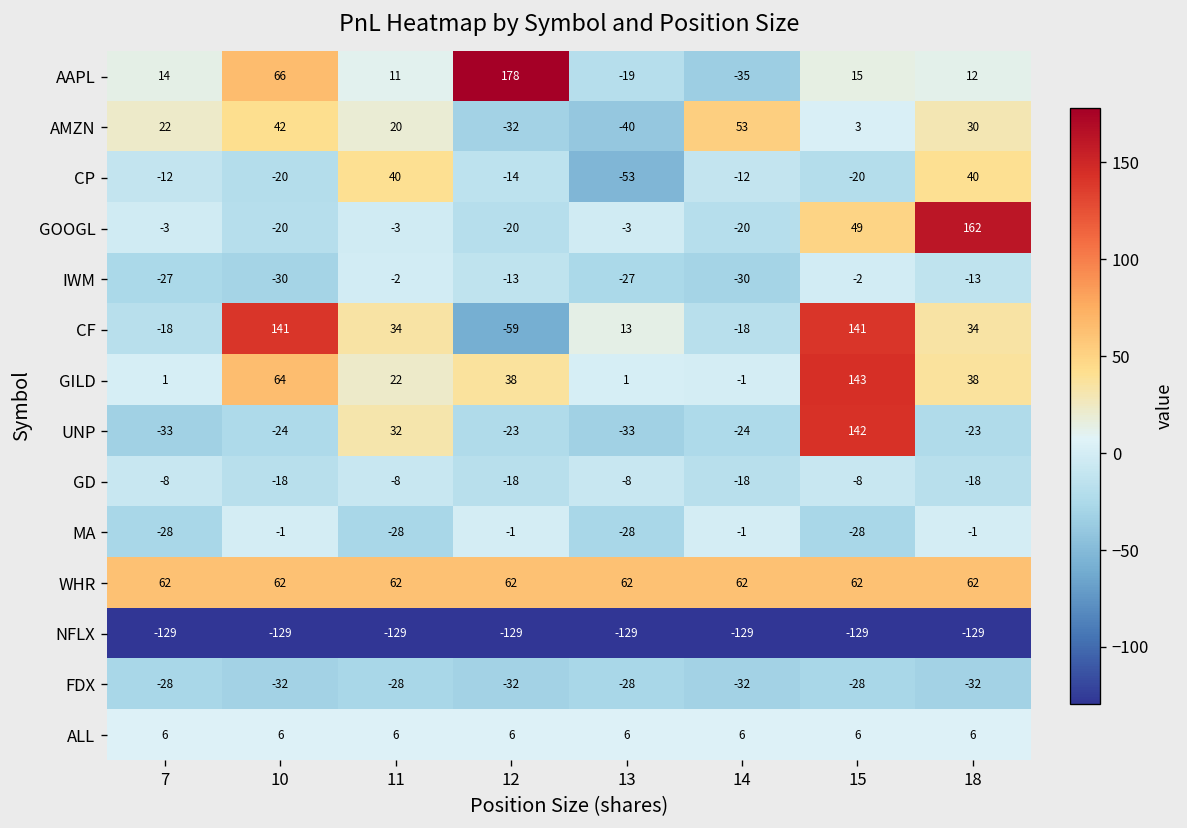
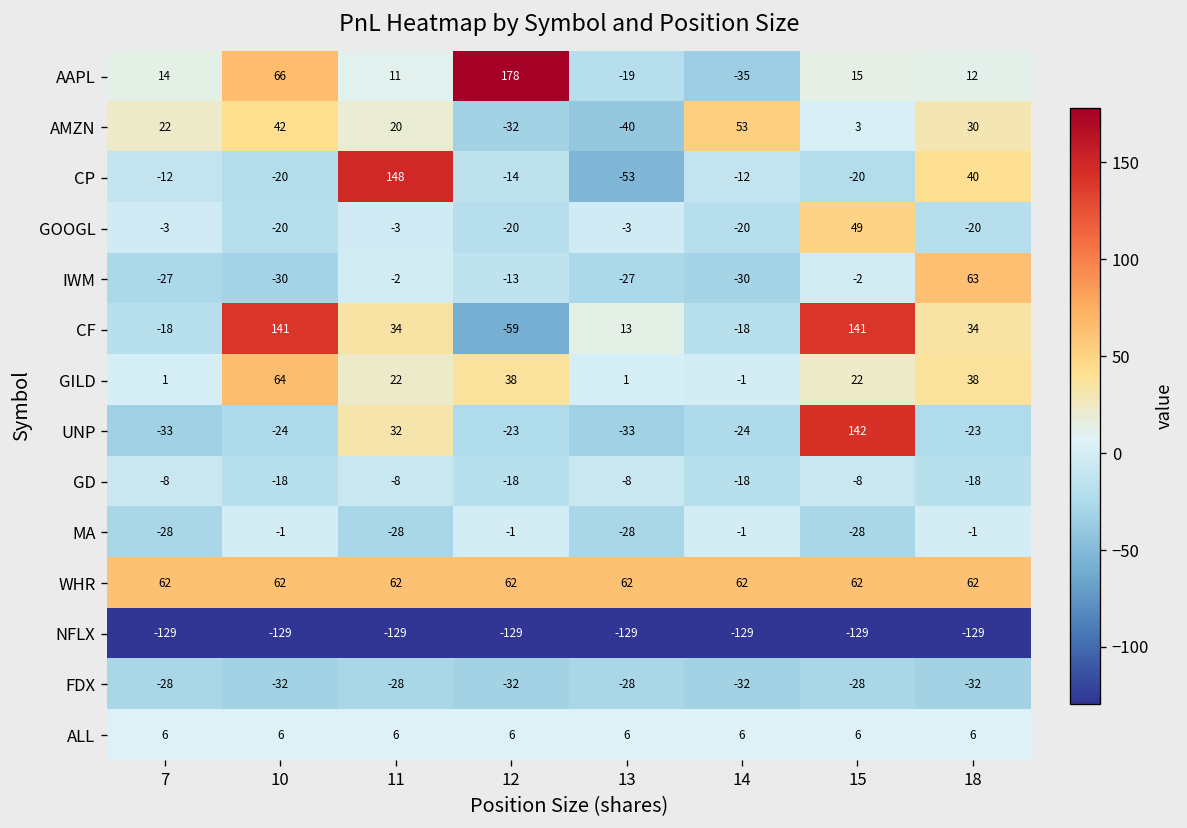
CP, 11: 40 -> 148
GOOGL, 18: 162 -> -20
IWM, 18: -13 -> 63
GILD, 15: 143 -> 22
